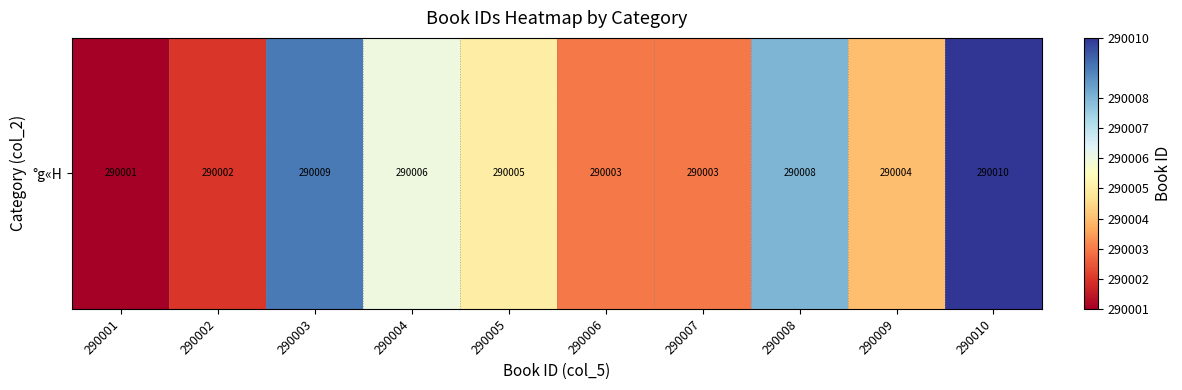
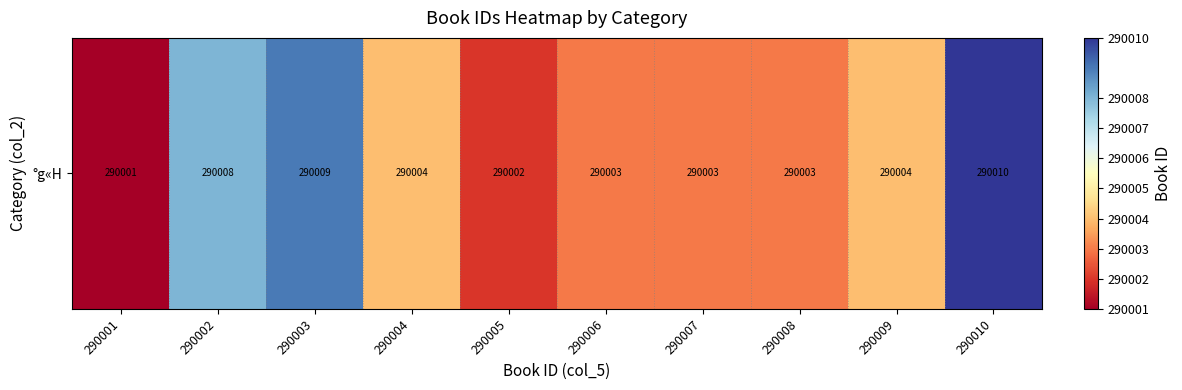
°g«H, 290002: 290002 -> 290008
°g«H, 290004: 290006 -> 290004
°g«H, 290005: 290005 -> 290002
°g«H, 290008: 290008 -> 290003
